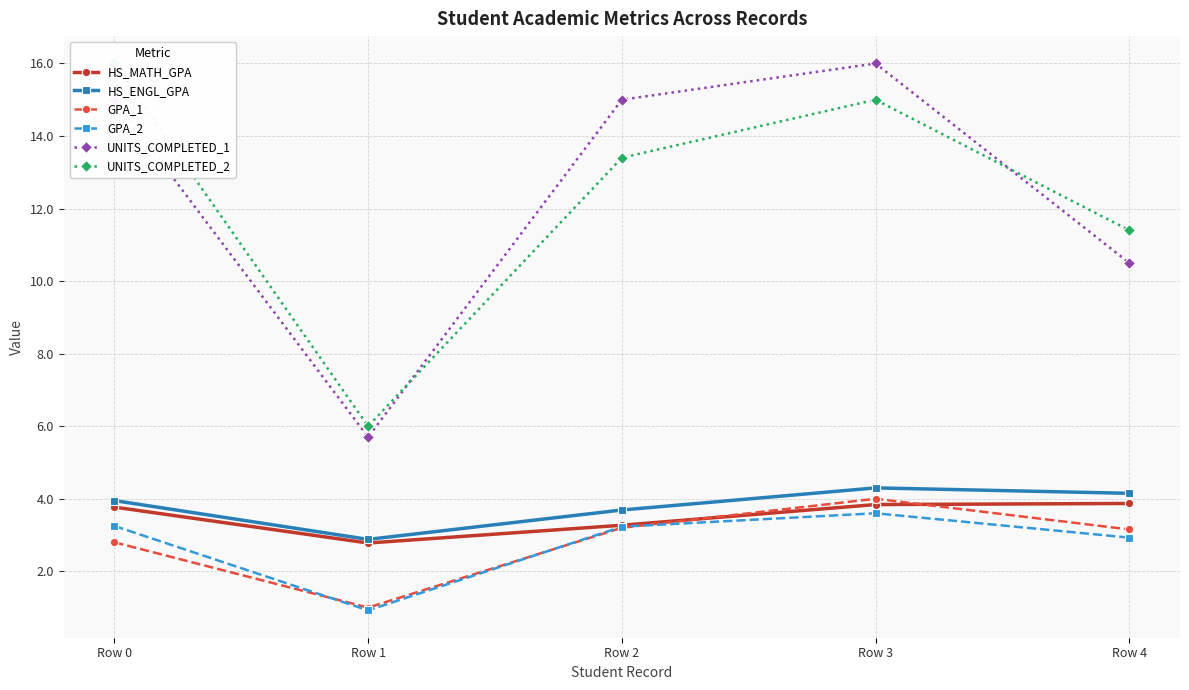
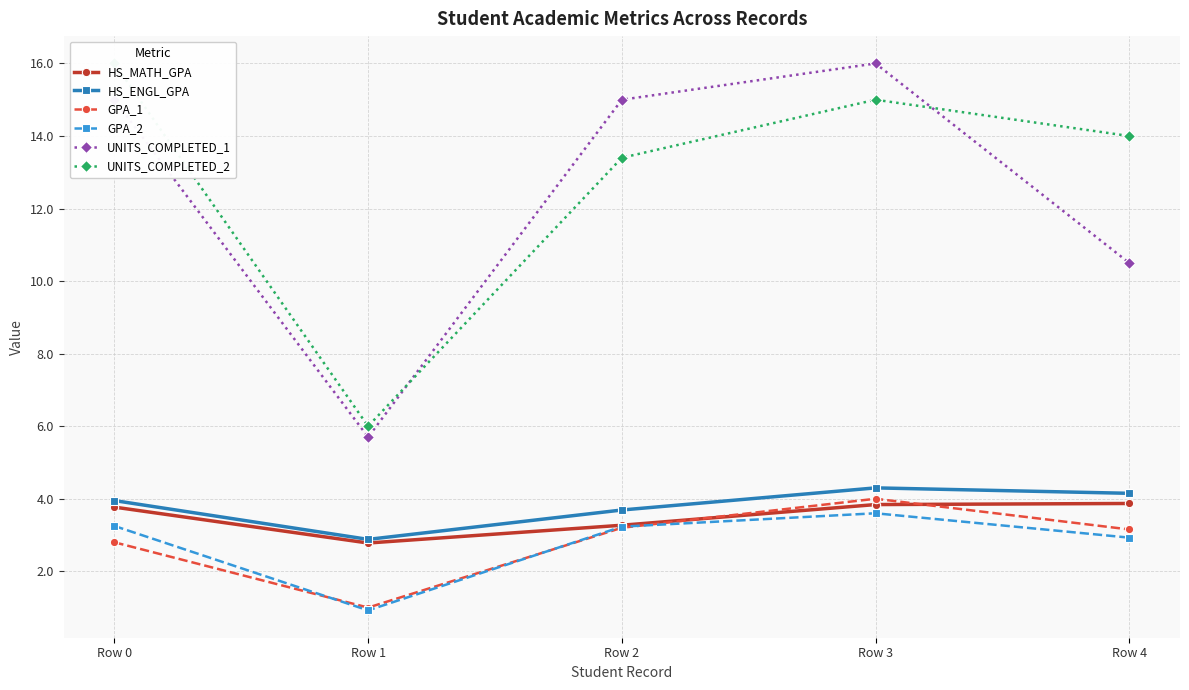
UNITS_COMPLETED_2, Row 4: 11.4 -> 14.0
